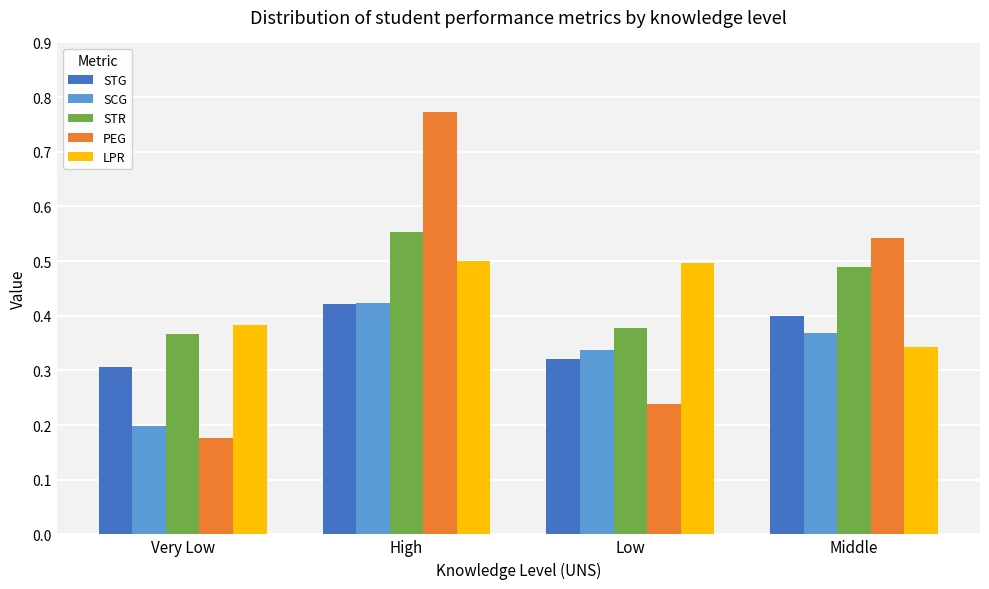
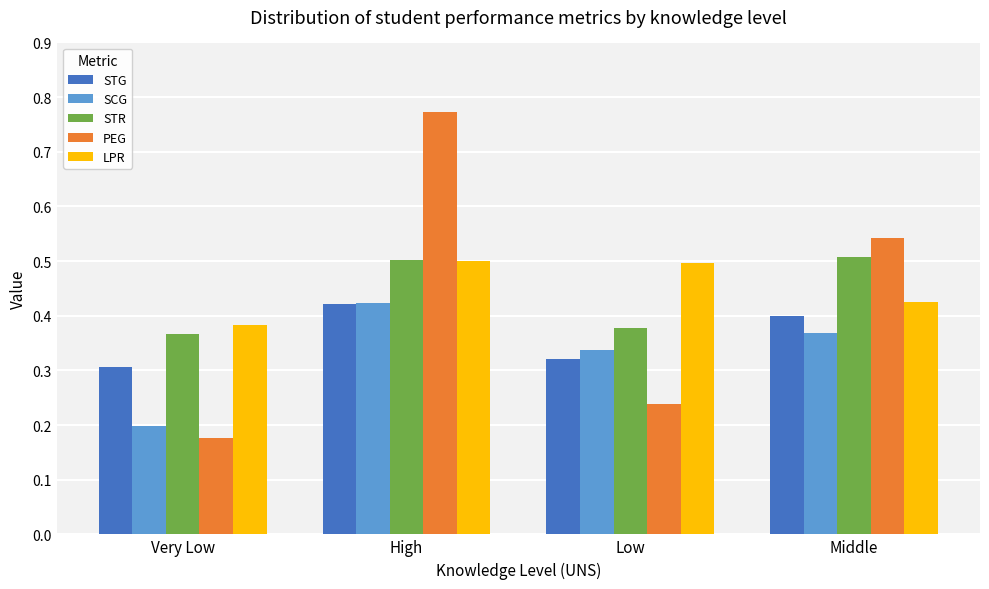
STR, High: 0.55 -> 0.50
STR, Middle: 0.49 -> 0.51
LPR, Middle: 0.34 -> 0.43
